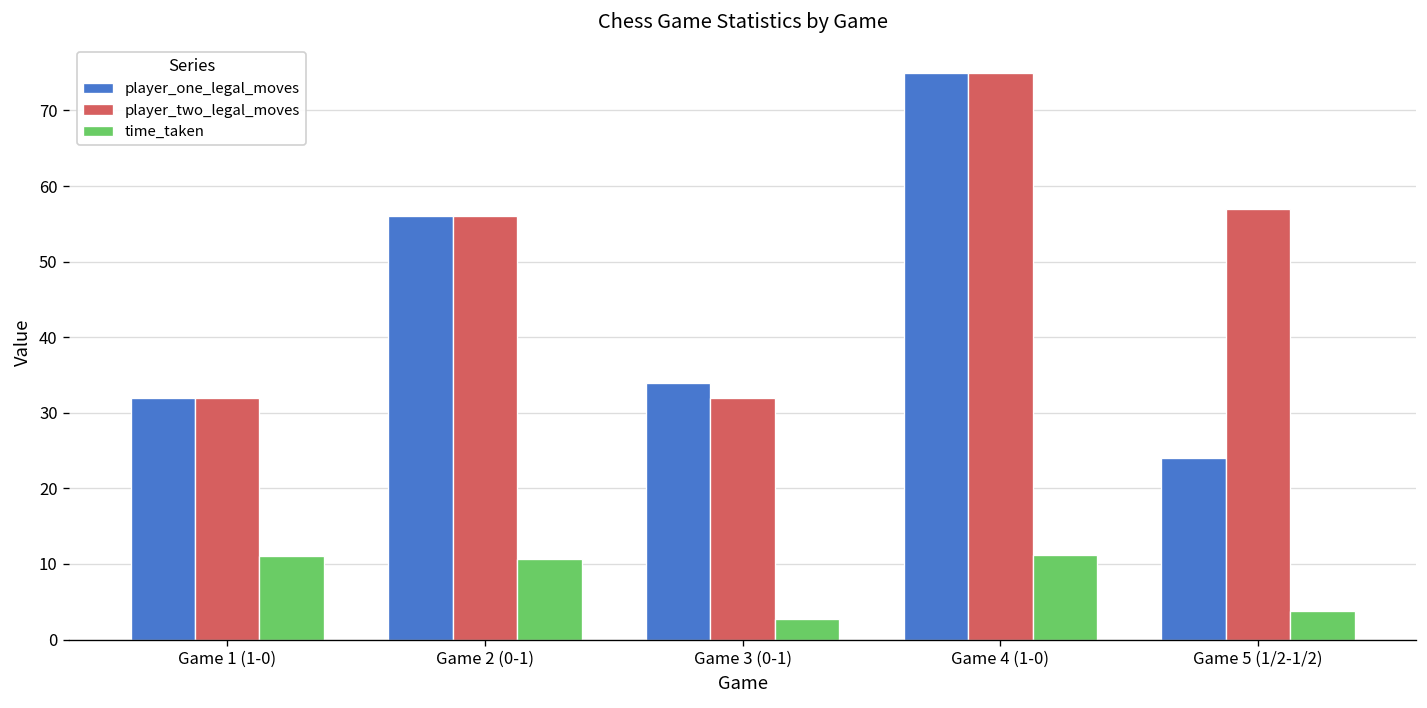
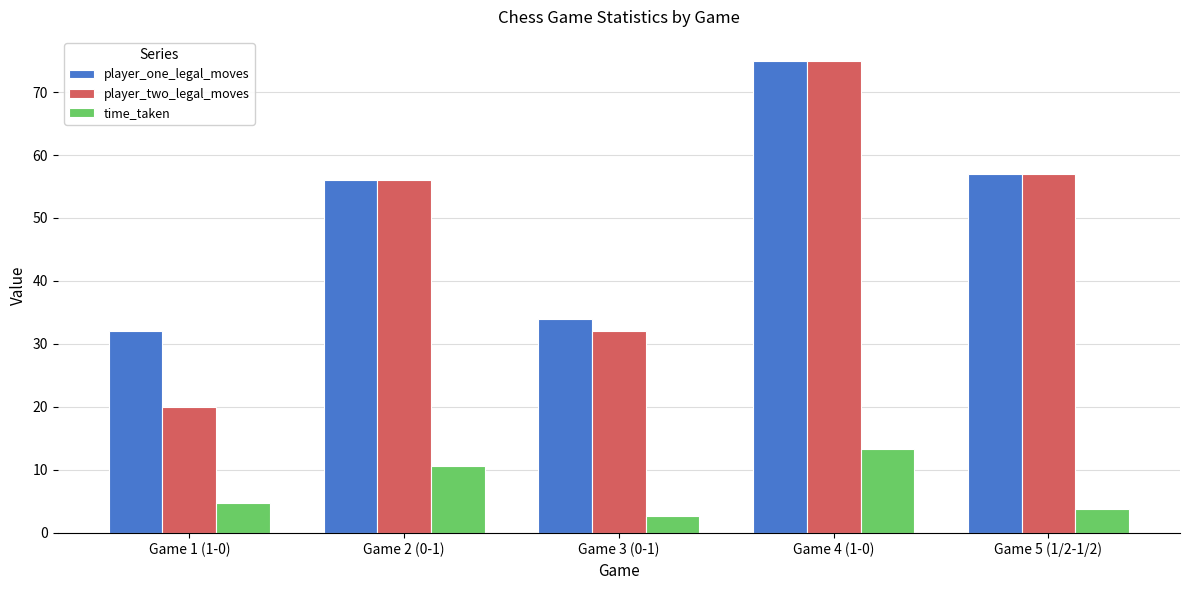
player_two_legal_moves, Game 1 (1-0): 32 -> 20
time_taken, Game 1 (1-0): 11 -> 5
time_taken, Game 4 (1-0): 11 -> 13
player_one_legal_moves, Game 5 (1/2-1/2): 24 -> 57
